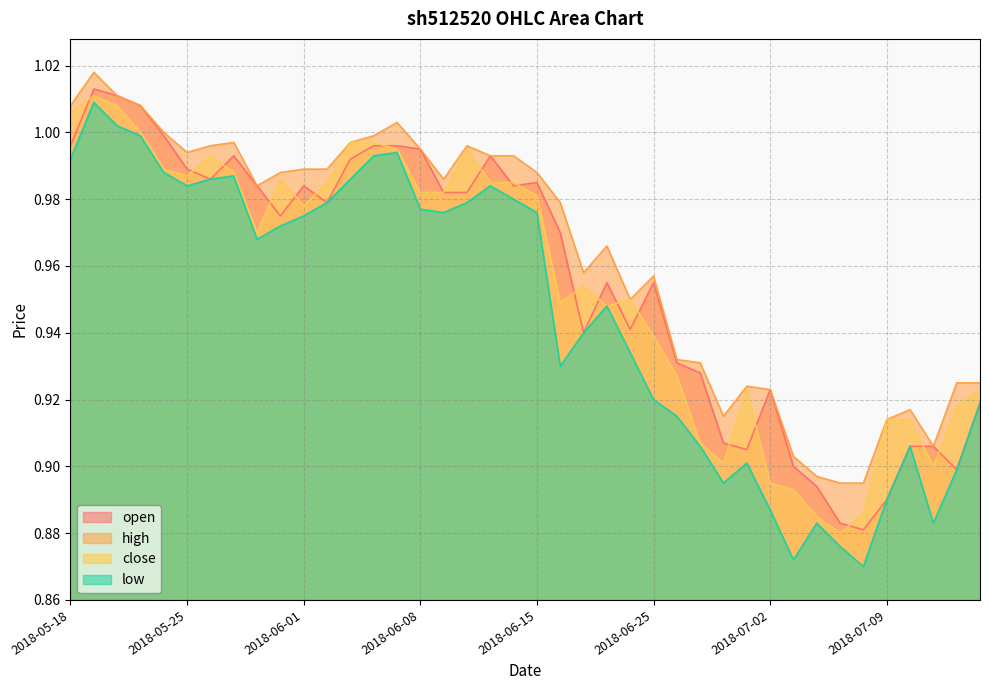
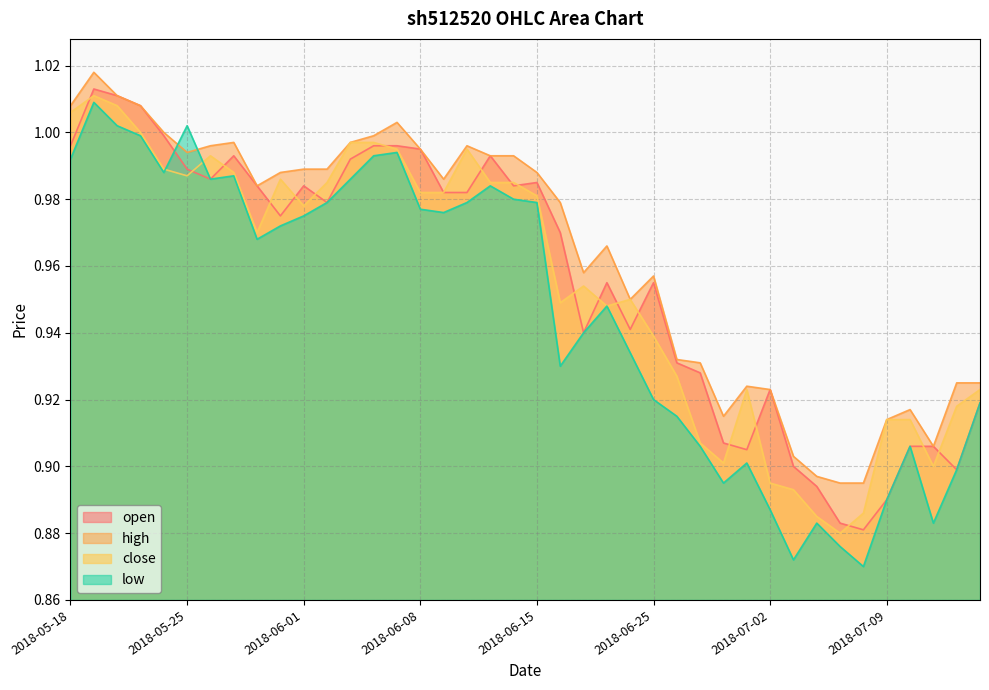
low, 2018-05-25: 0.984 -> 1.002
low, 2018-06-15: 0.976 -> 0.979
